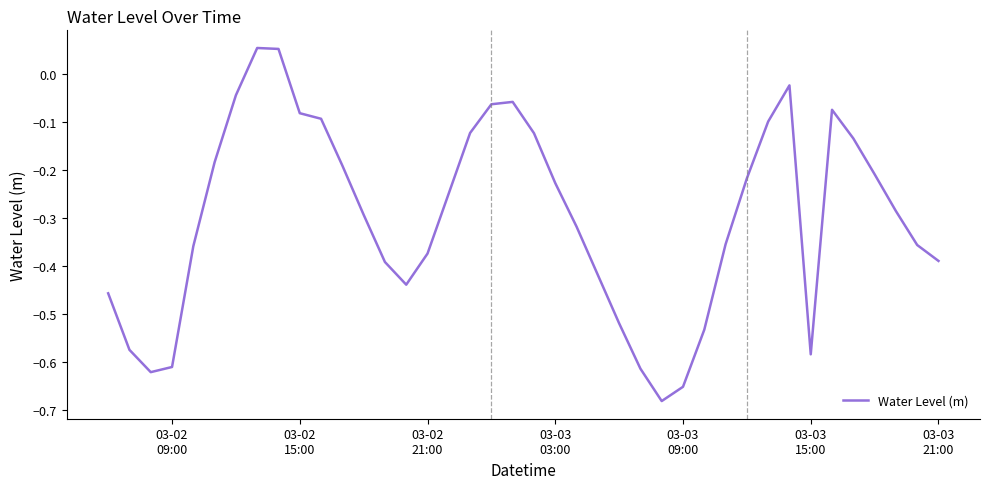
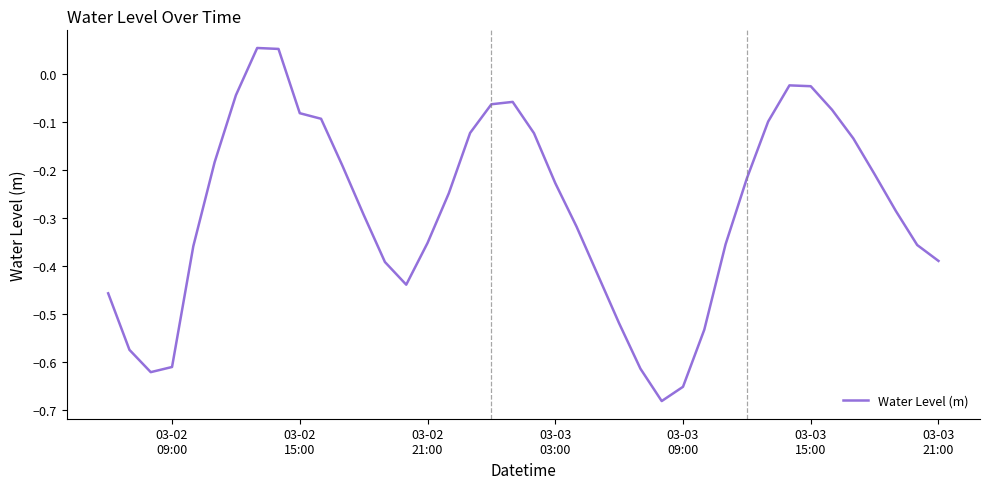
03-02 21:00: -0.37 -> -0.35
03-03 15:00: -0.58 -> -0.03
